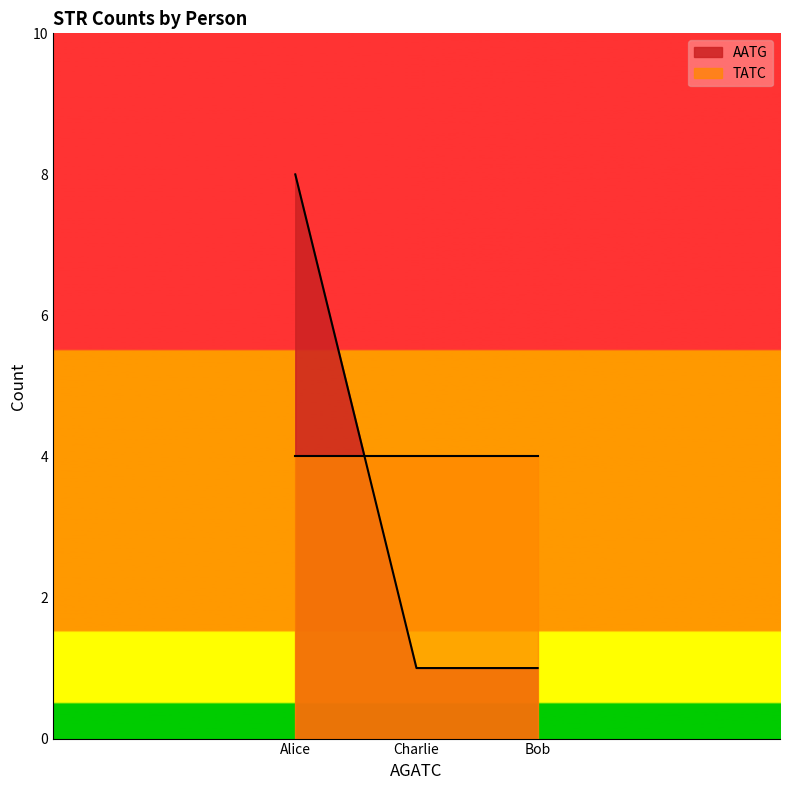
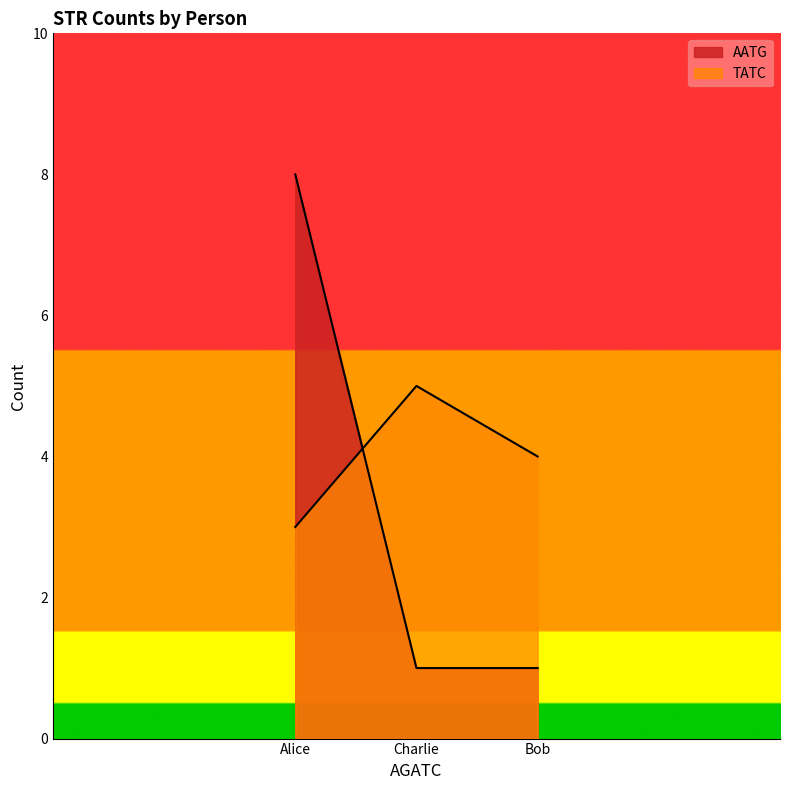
TATC, Alice: 4 -> 3
TATC, Charlie: 4 -> 5
